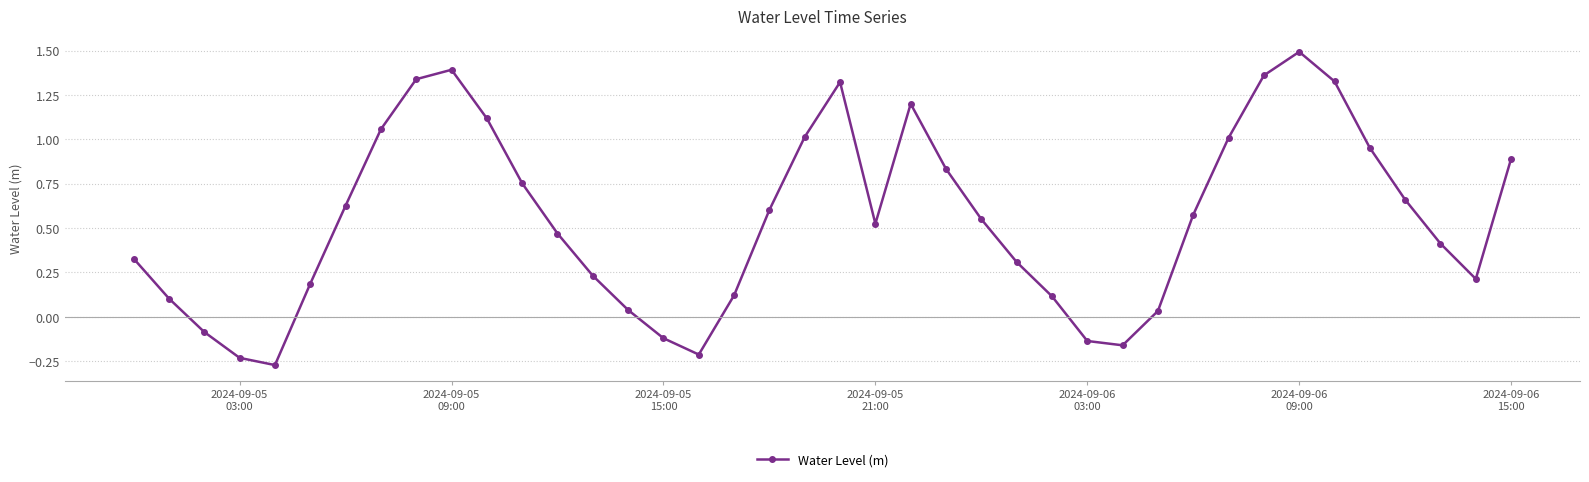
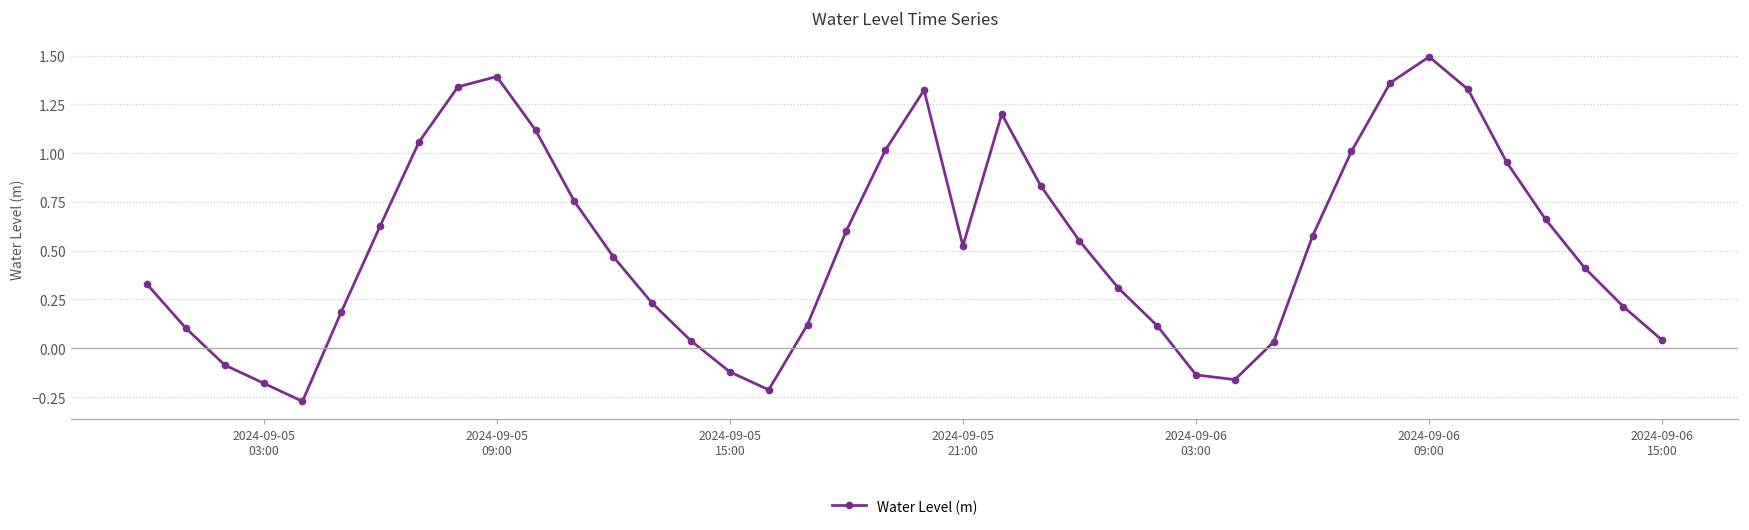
2024-09-05 03:00: -0.23 -> -0.18
2024-09-06 15:00: 0.89 -> 0.04
